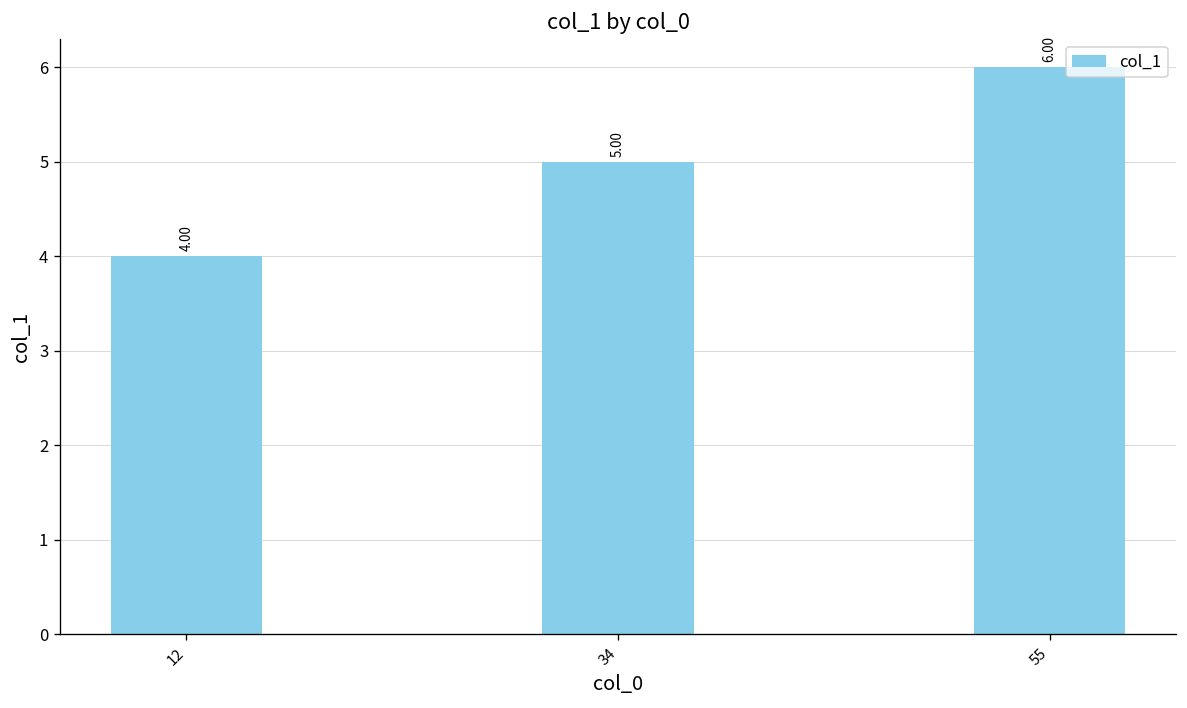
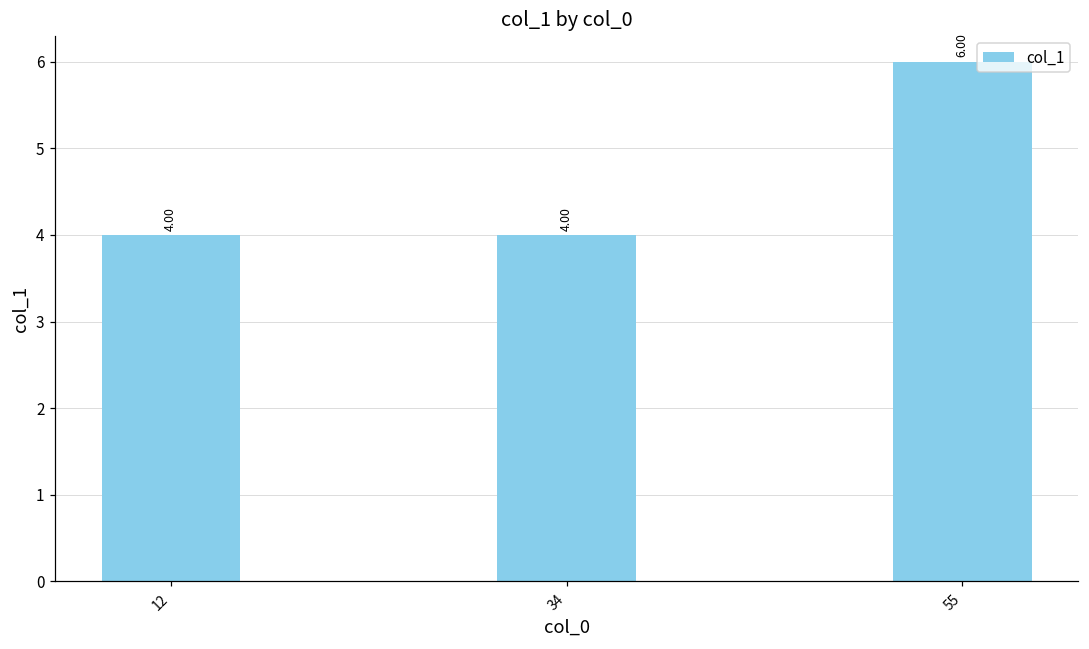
34: 5.00 -> 4.00
